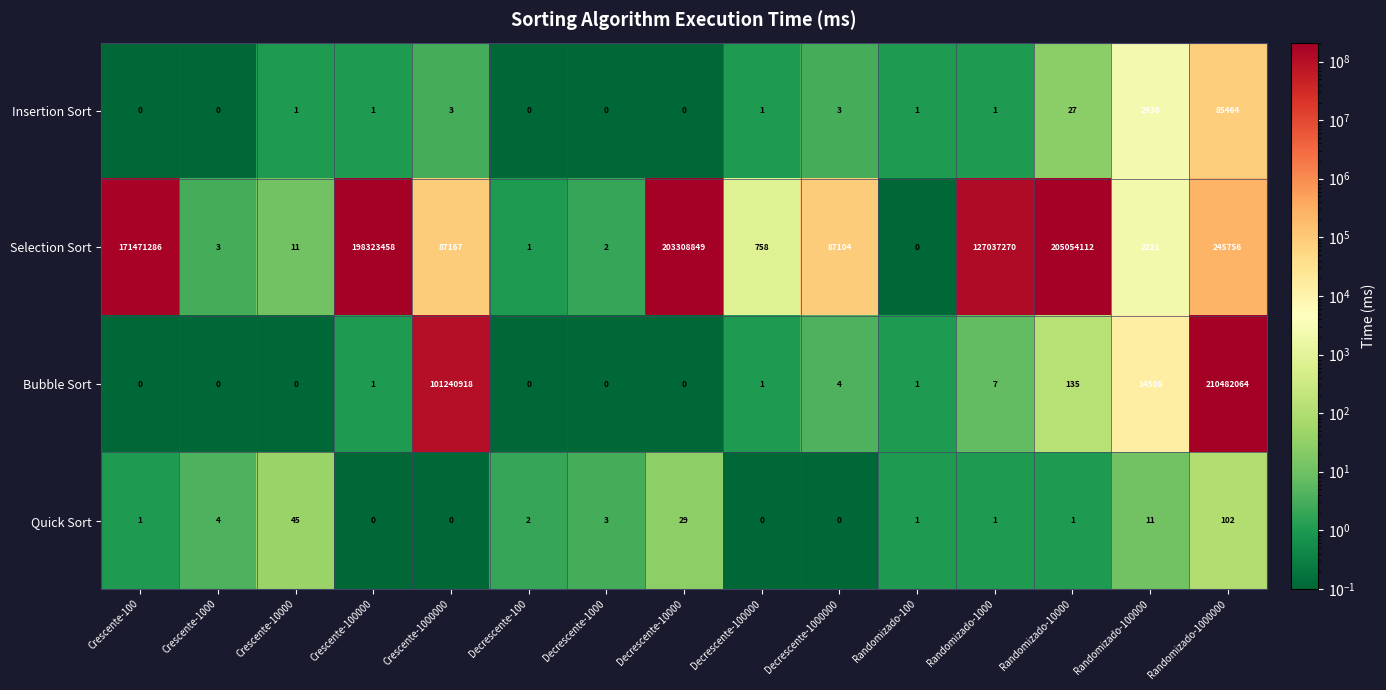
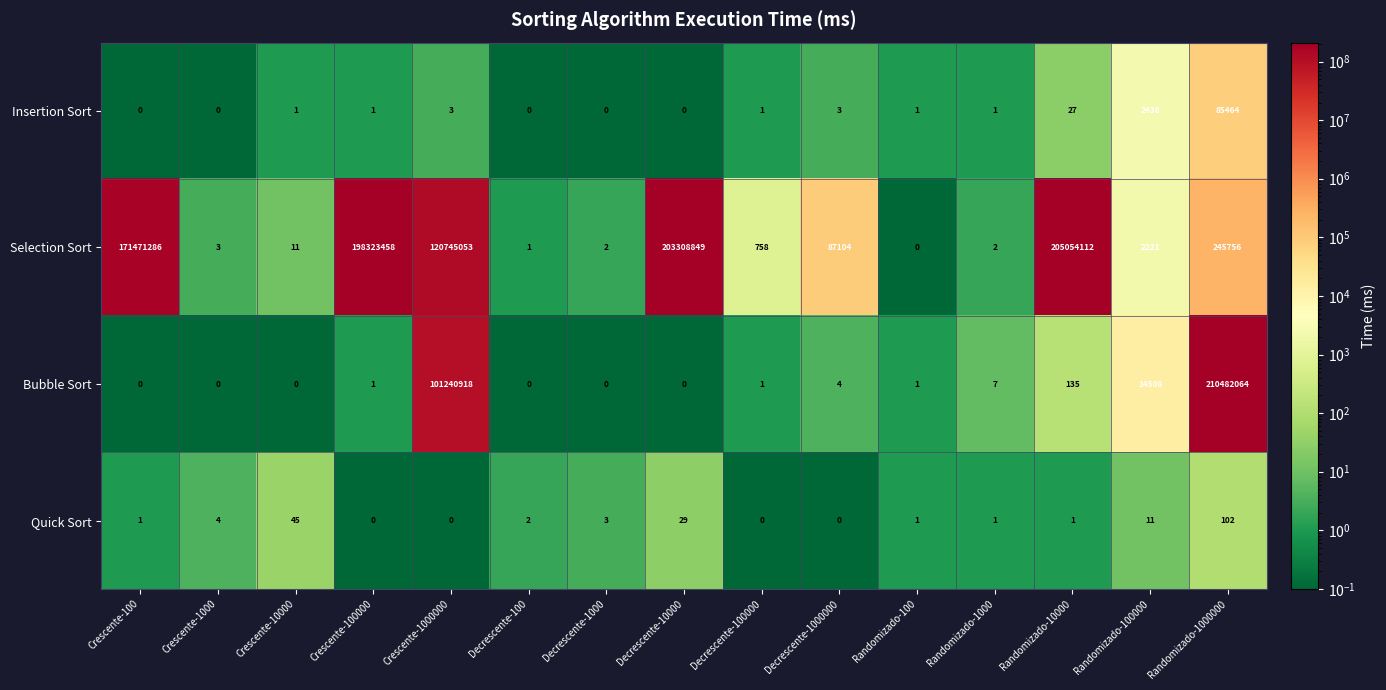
Selection Sort, Crescente-1000000: 87167 -> 120745053
Selection Sort, Randomizado-1000: 127037270 -> 2
